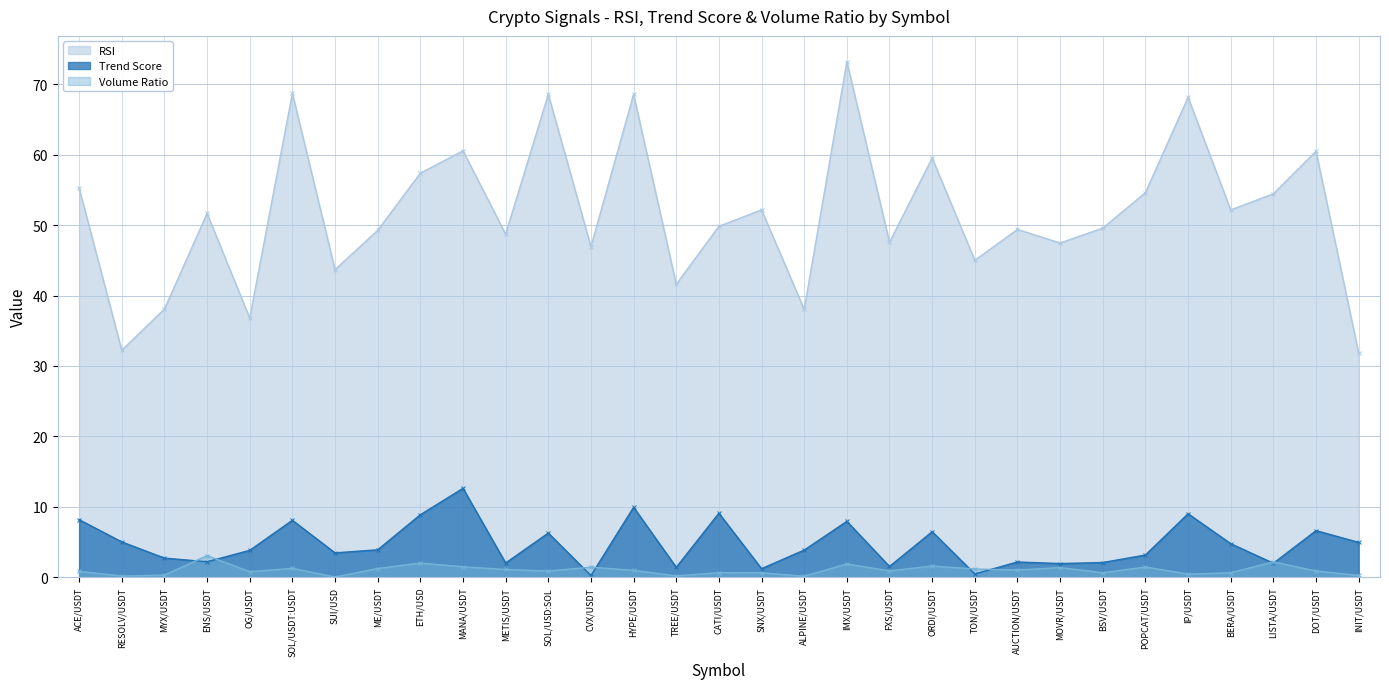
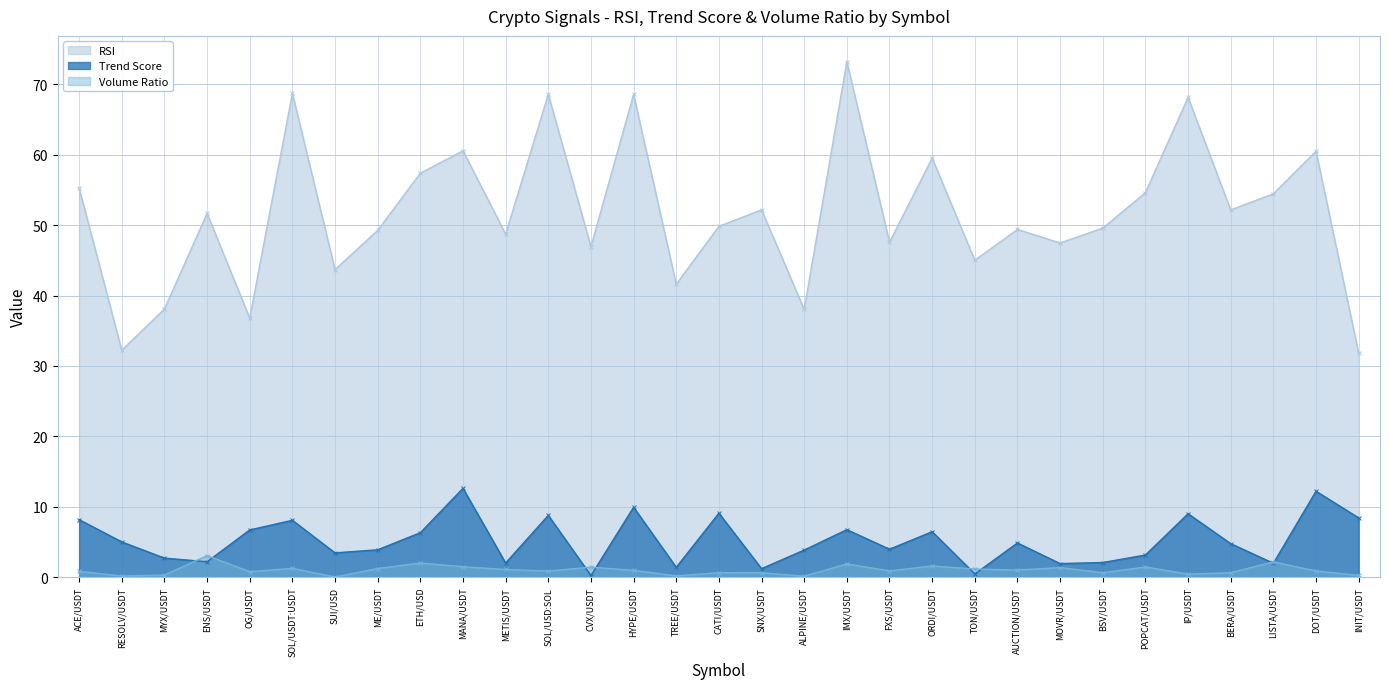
Trend Score, OG/USDT: 4 -> 7
Trend Score, ETH/USD: 9 -> 6
Trend Score, SOL/USD:SOL: 6 -> 9
Trend Score, IMX/USDT: 8 -> 7
Trend Score, FXS/USDT: 2 -> 4
Trend Score, AUCTION/USDT: 2 -> 5
Trend Score, DOT/USDT: 7 -> 12
Trend Score, INIT/USDT: 5 -> 8
